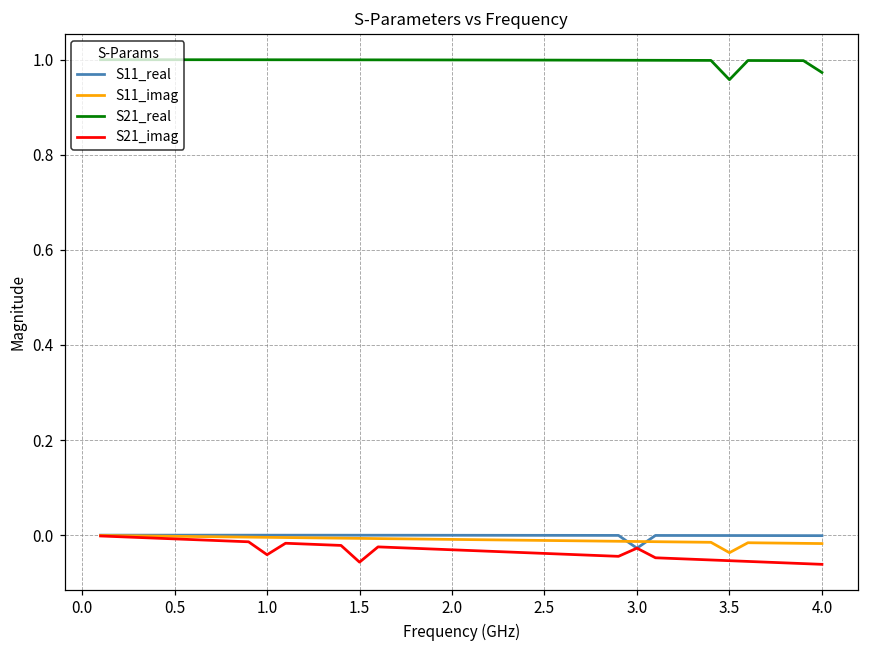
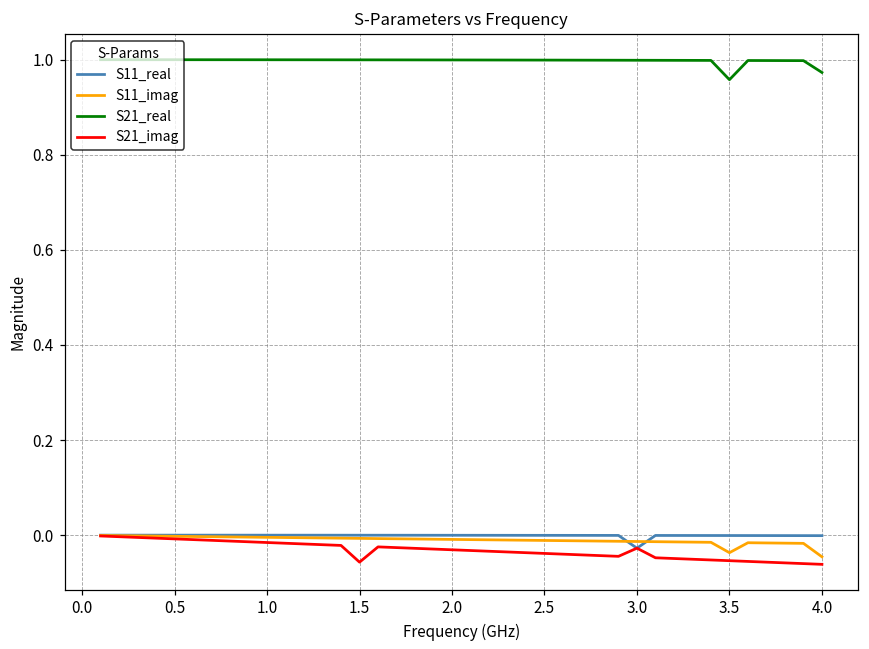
S21_imag, 1.0: -0.04 -> -0.02
S11_imag, 4.0: -0.02 -> -0.05
